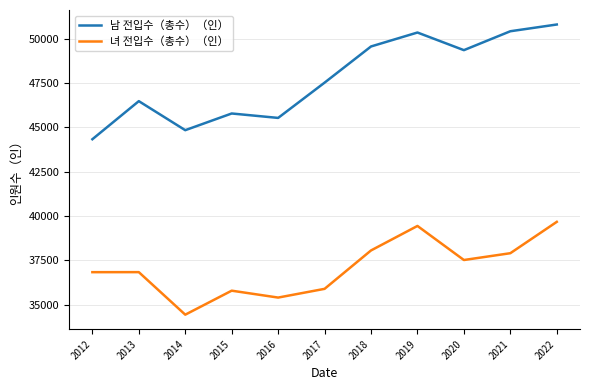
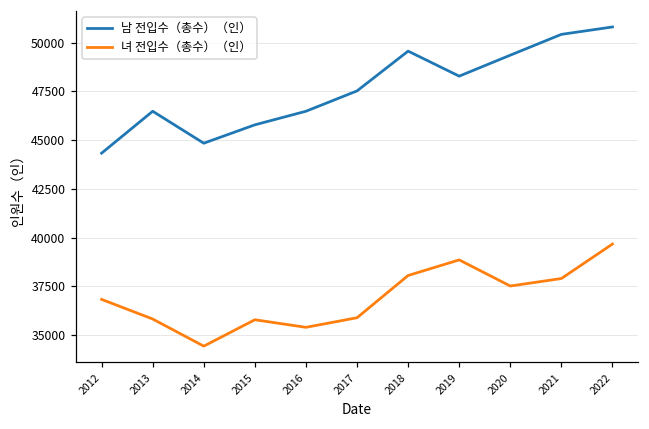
녀 전입수（총수）（인）, 2013: 36800 -> 35800
남 전입수（총수）（인）, 2016: 45500 -> 46500
남 전입수（총수）（인）, 2019: 50400 -> 48300
녀 전입수（총수）（인）, 2019: 39400 -> 38900
